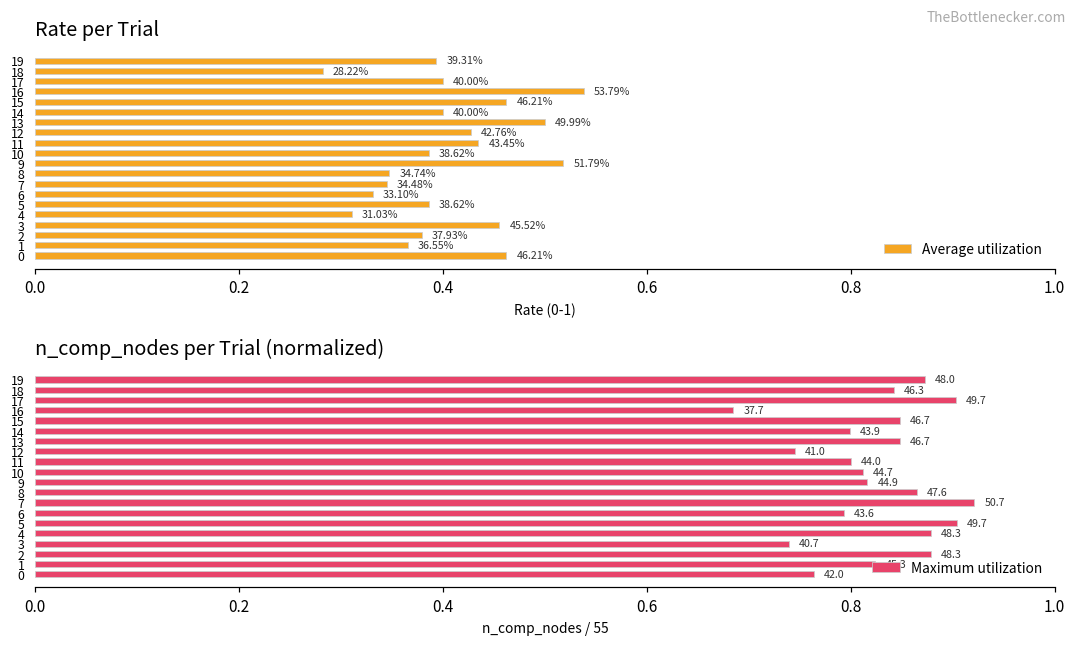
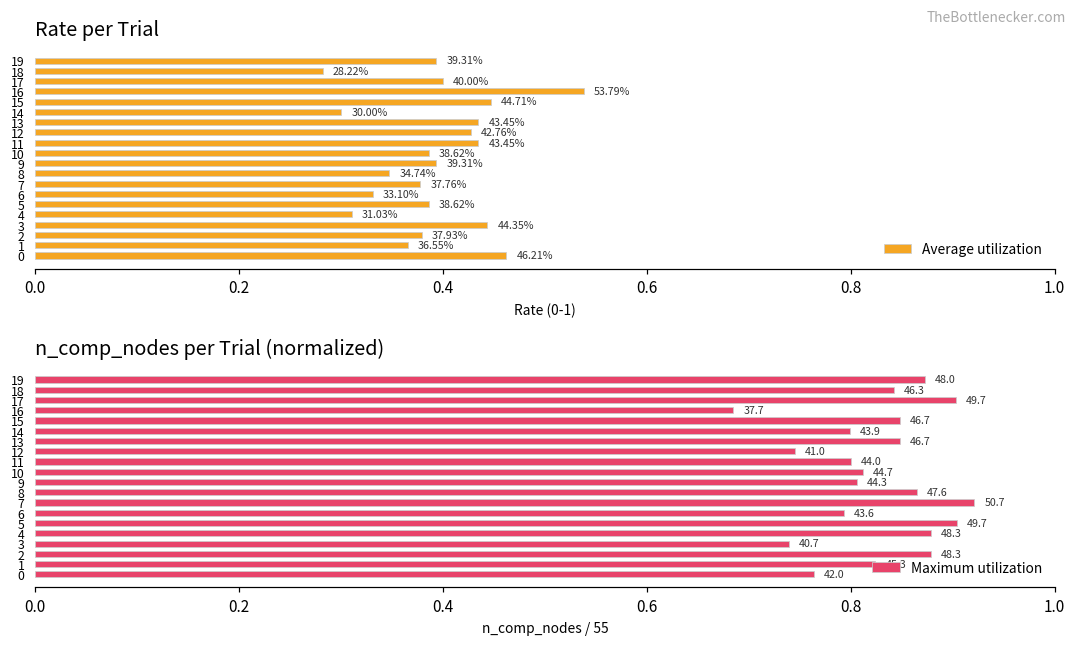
Rate per Trial, 15: 46.21% -> 44.71%
Rate per Trial, 14: 40.00% -> 30.00%
Rate per Trial, 13: 49.99% -> 43.45%
Rate per Trial, 9: 51.79% -> 39.31%
Rate per Trial, 7: 34.48% -> 37.76%
Rate per Trial, 3: 45.52% -> 44.35%
n_comp_nodes per Trial (normalized), 9: 44.9 -> 44.3
